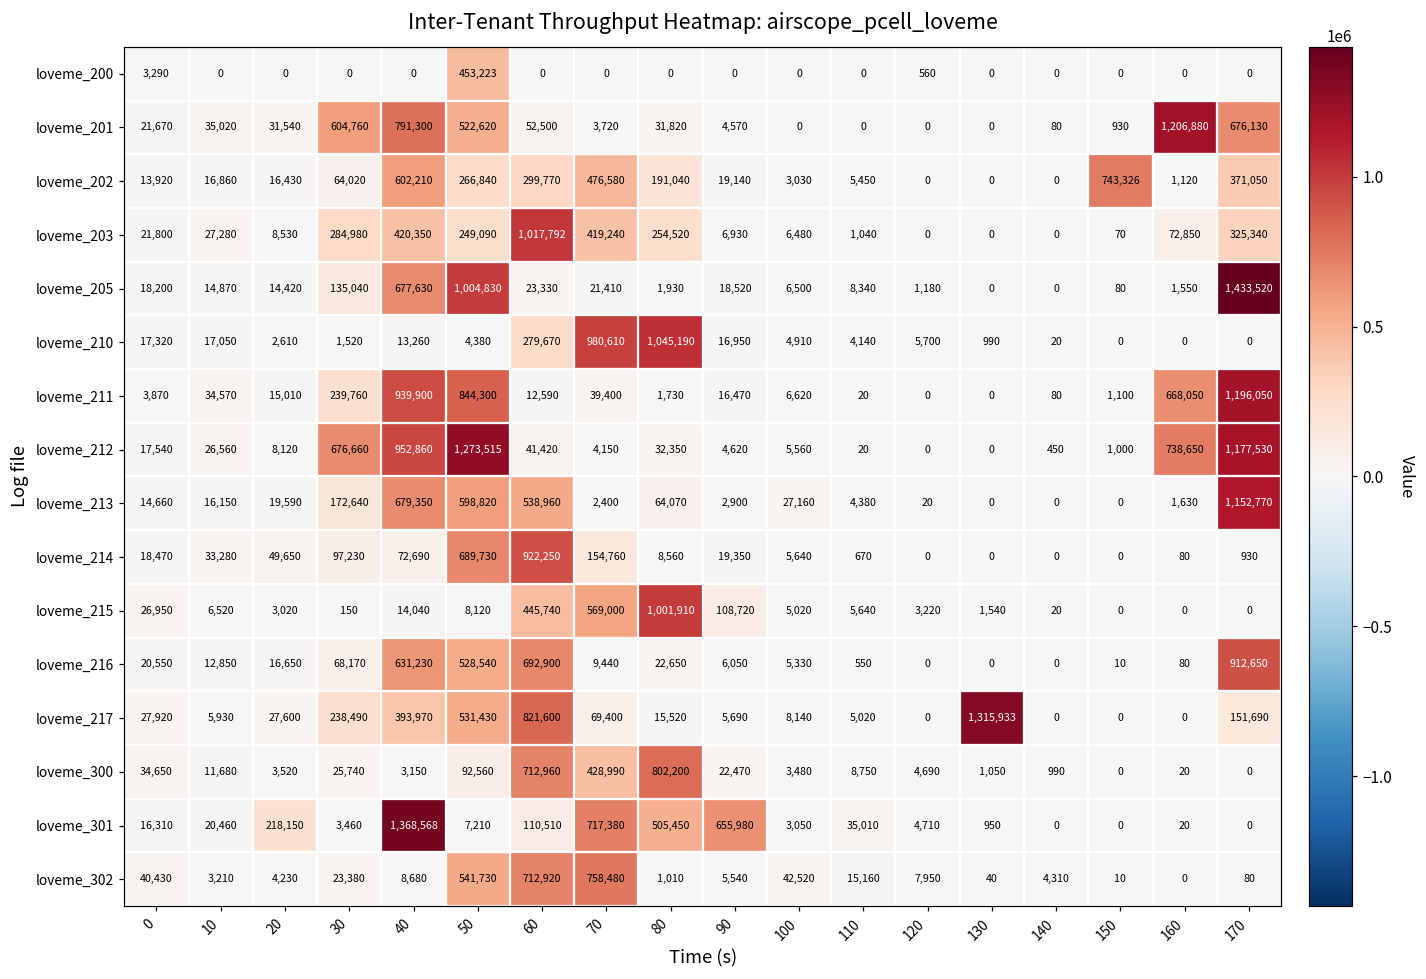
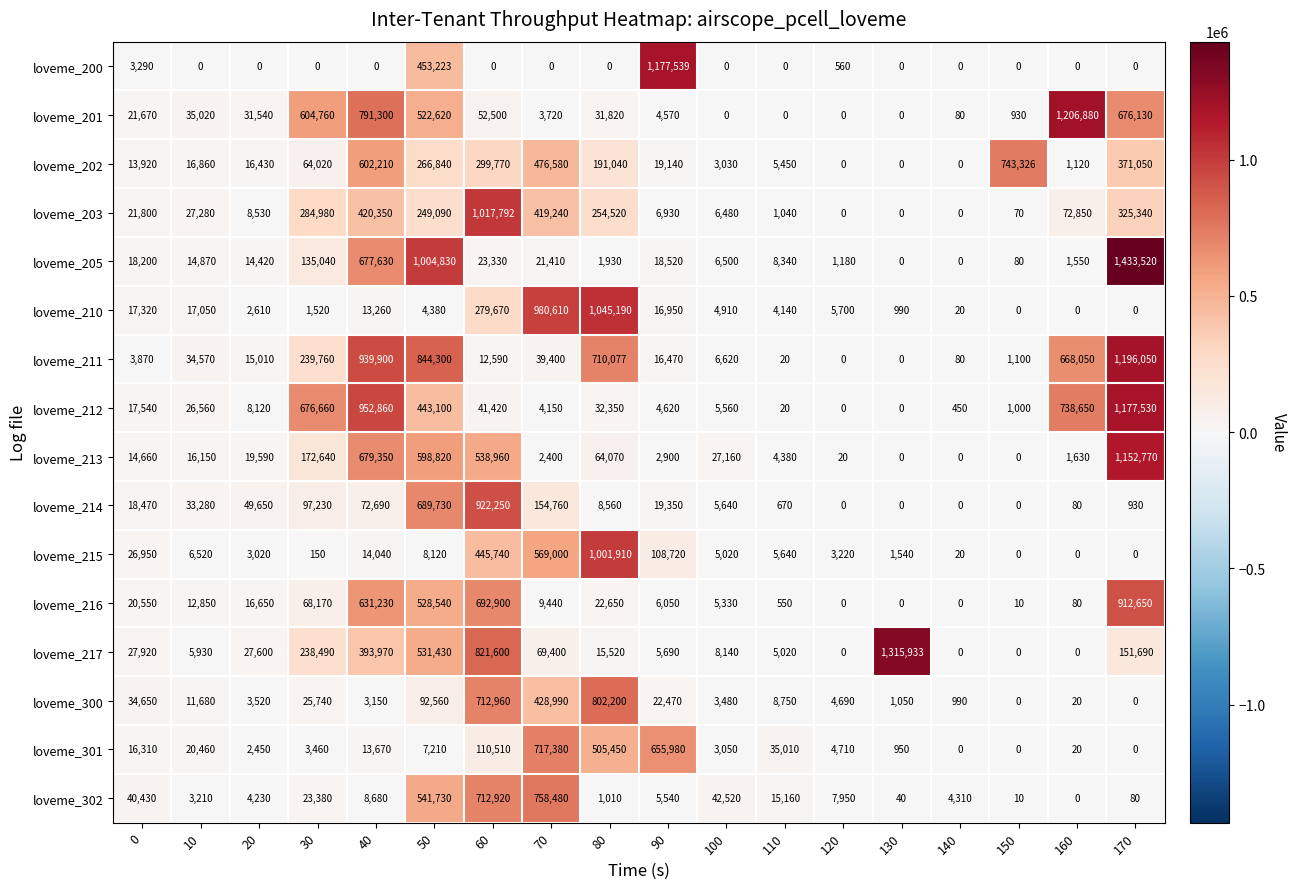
loveme_200, 90: 0 -> 1,177,539
loveme_211, 80: 1,730 -> 710,077
loveme_212, 50: 1,273,515 -> 443,100
loveme_301, 20: 218,150 -> 2,450
loveme_301, 40: 1,368,568 -> 13,670
